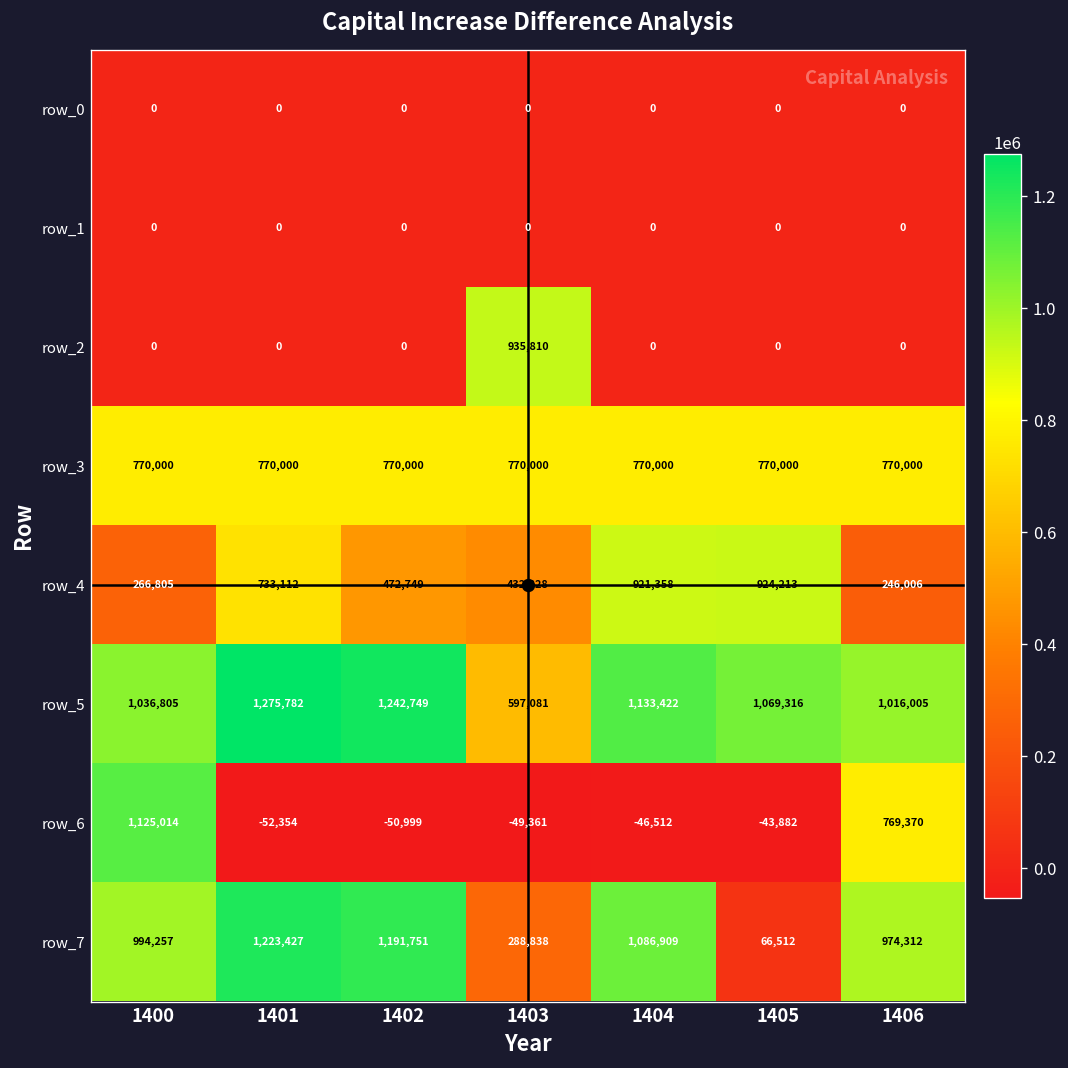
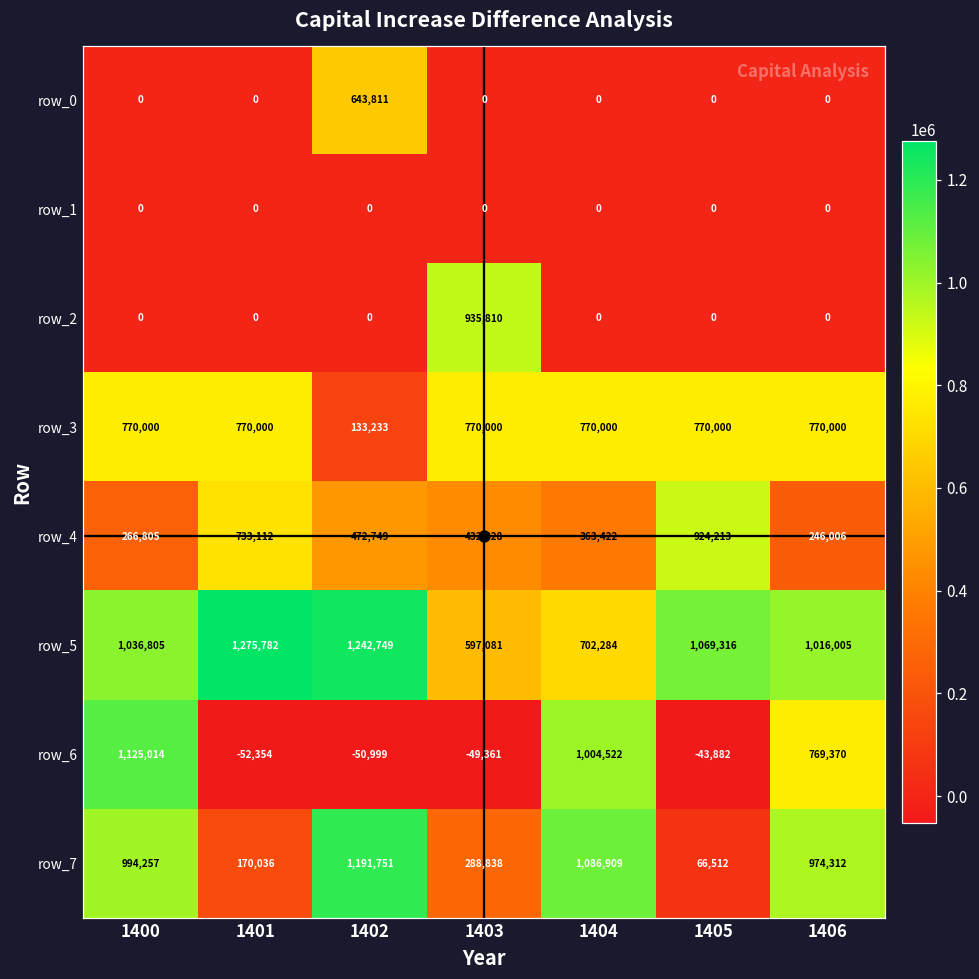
row_0, 1402: 0 -> 643,811
row_3, 1402: 770,000 -> 133,233
row_4, 1404: 921,358 -> 363,422
row_5, 1404: 1,133,422 -> 702,284
row_6, 1404: -46,512 -> 1,004,522
row_7, 1401: 1,223,427 -> 170,036
